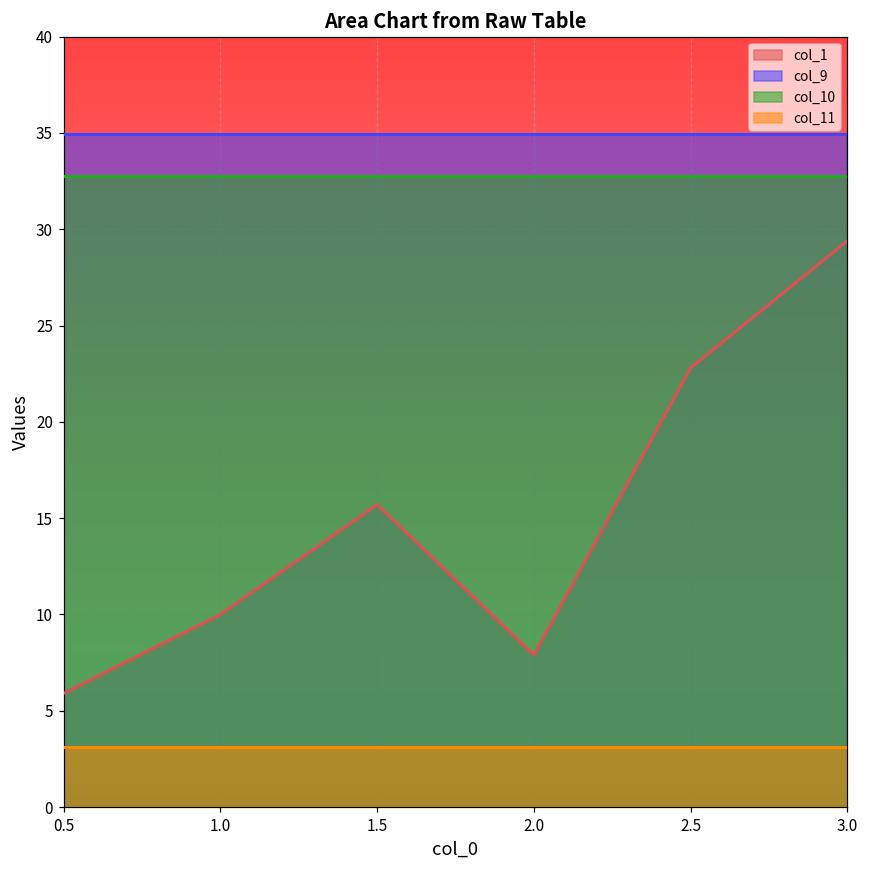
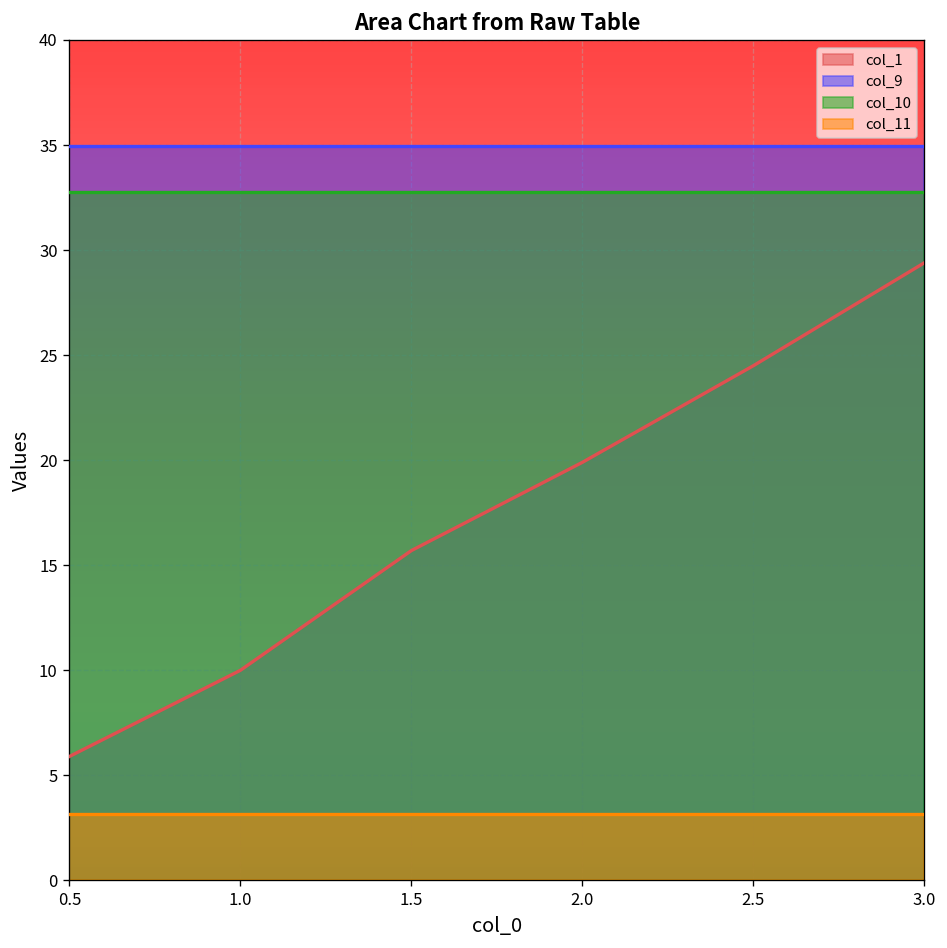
col_1, 2.0: 7.9 -> 19.9
col_1, 2.5: 22.8 -> 24.5
